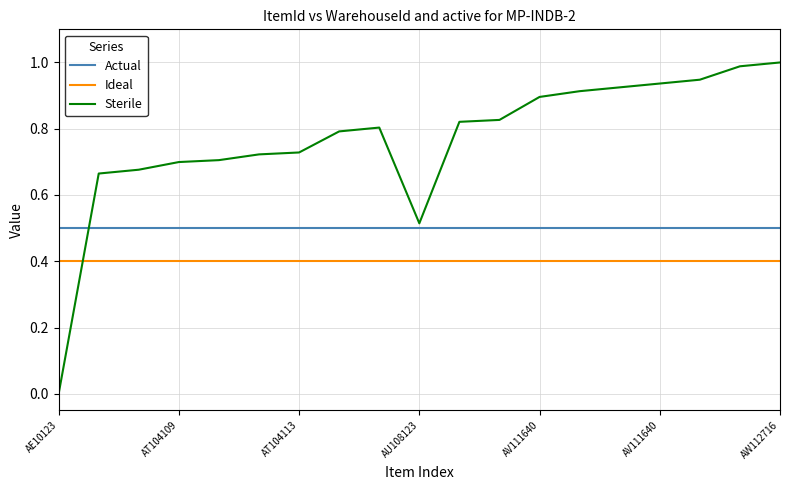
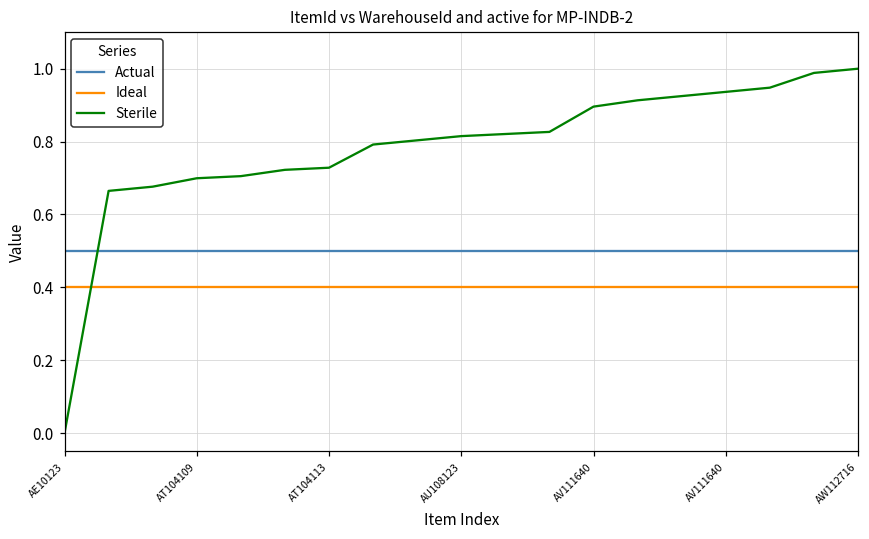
Sterile, AU108123: 0.51 -> 0.82
